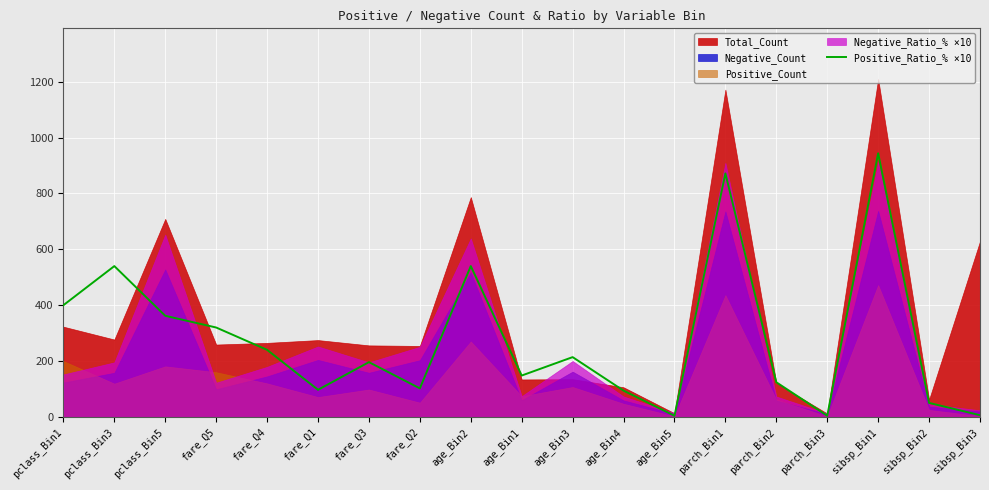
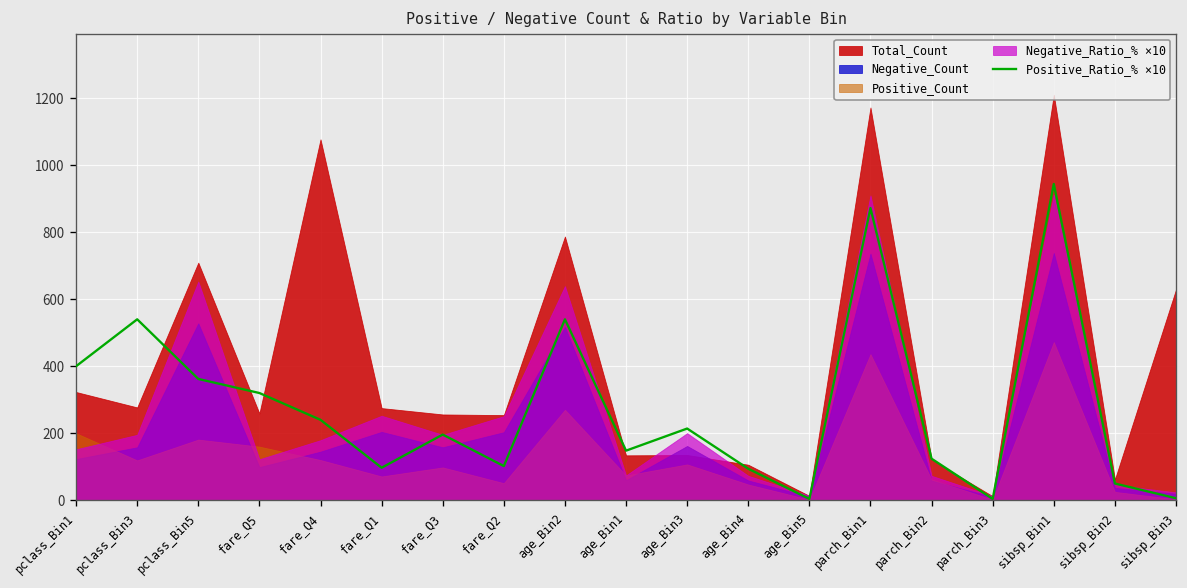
Total_Count, fare_Q4: 270 -> 1080
